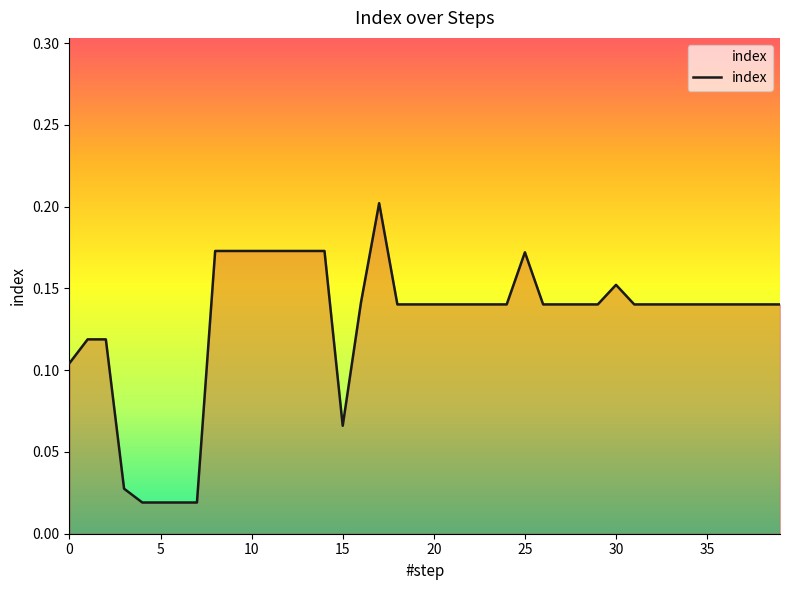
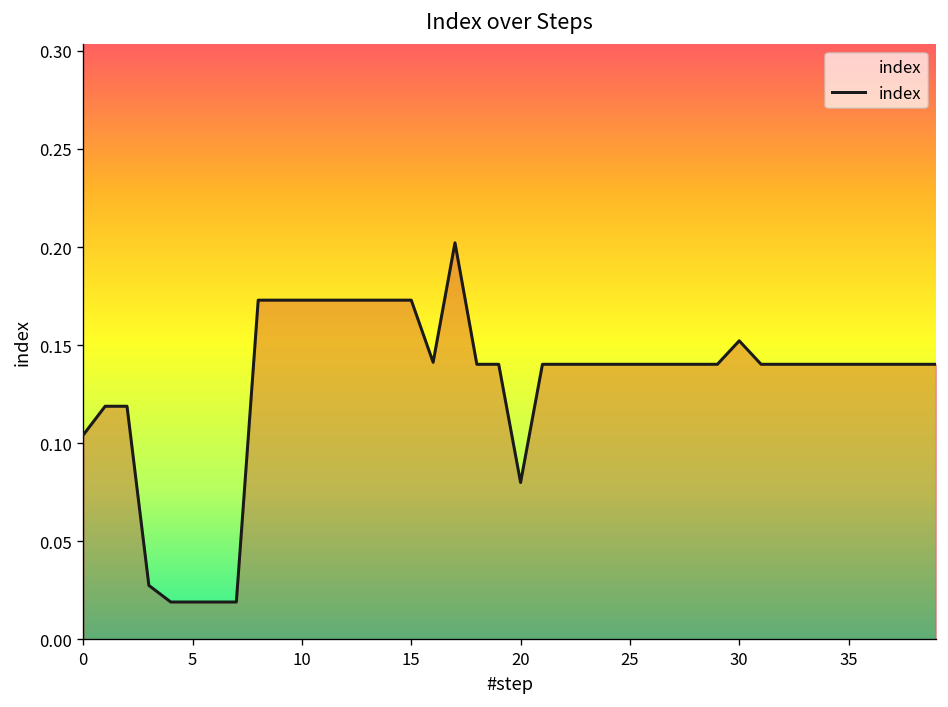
15: 0.066 -> 0.173
20: 0.140 -> 0.080
25: 0.172 -> 0.140
